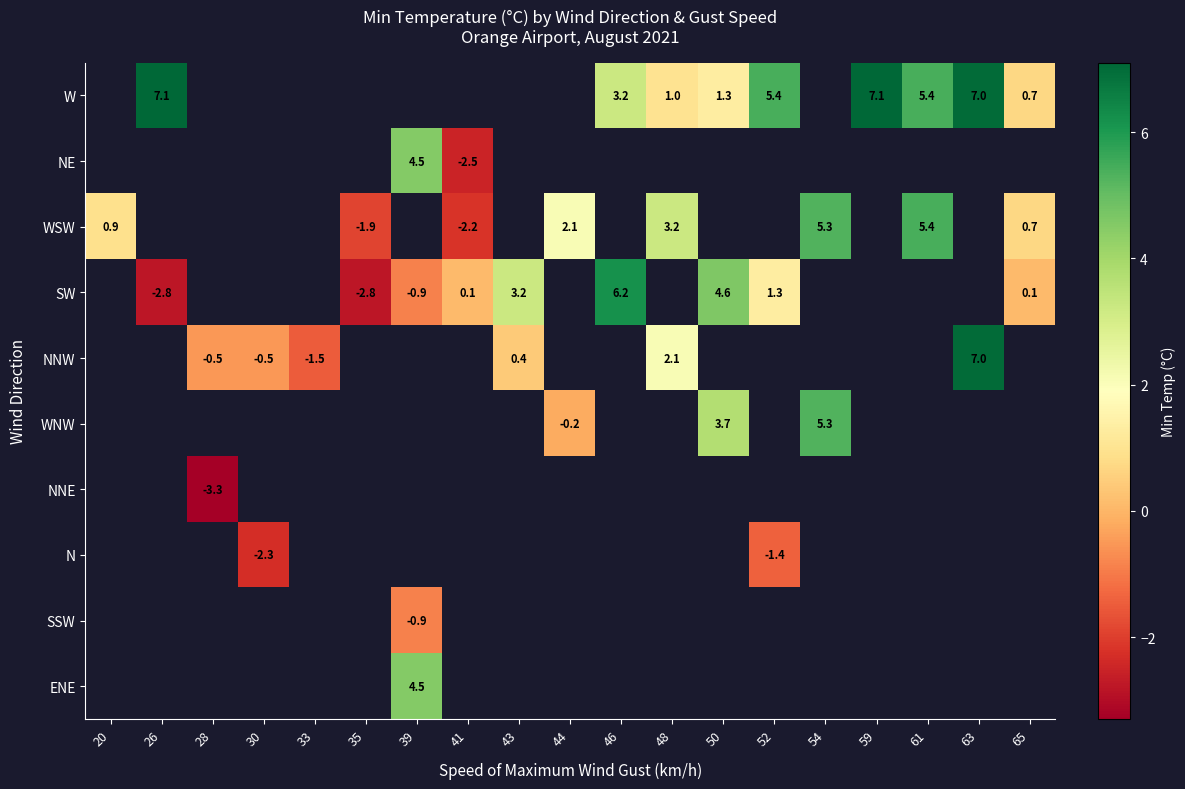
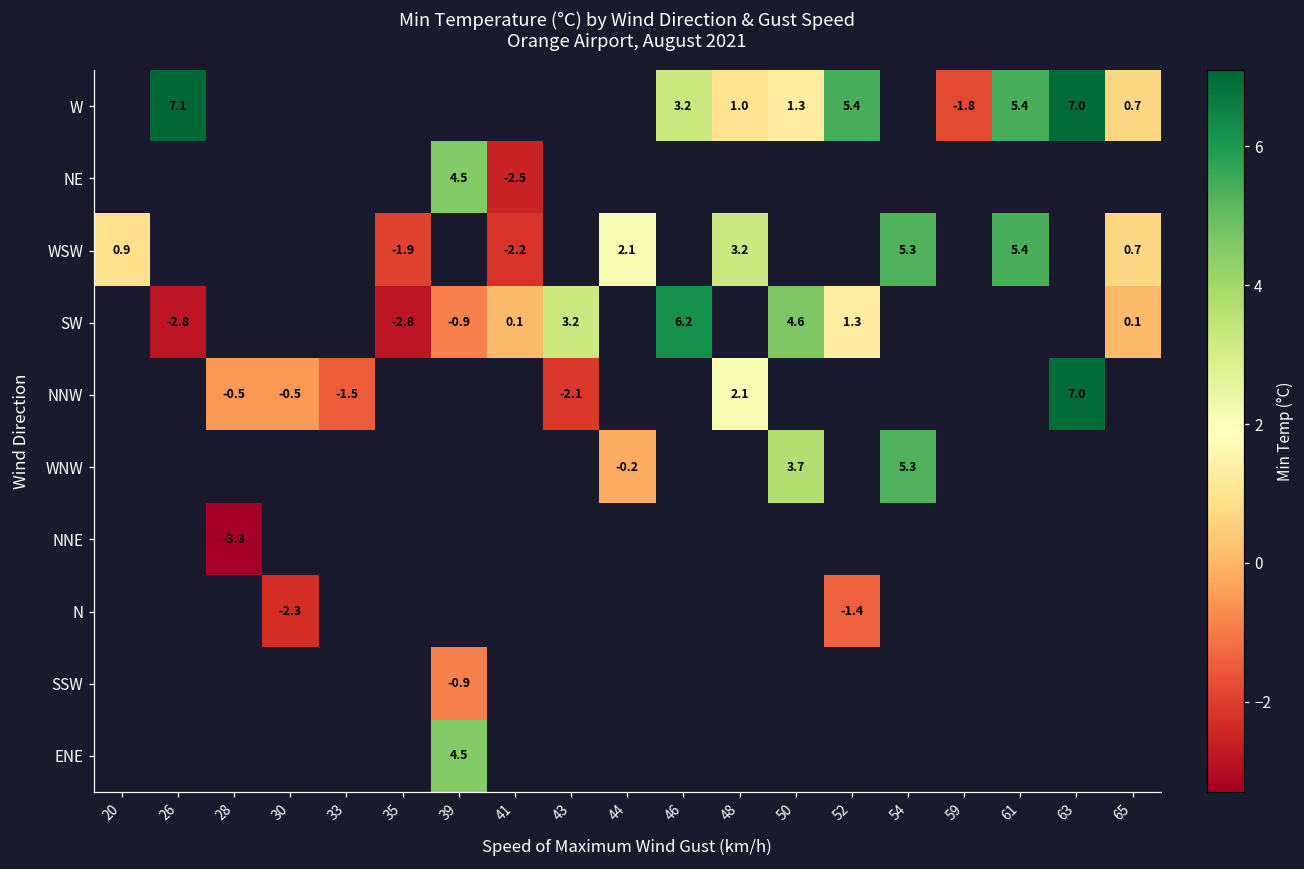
W, 59: 7.1 -> -1.8
NNW, 43: 0.4 -> -2.1
